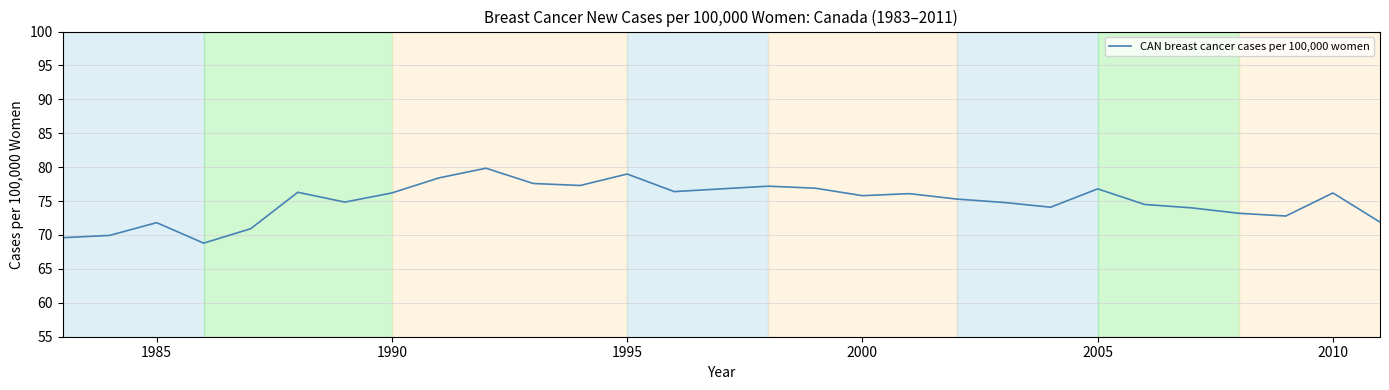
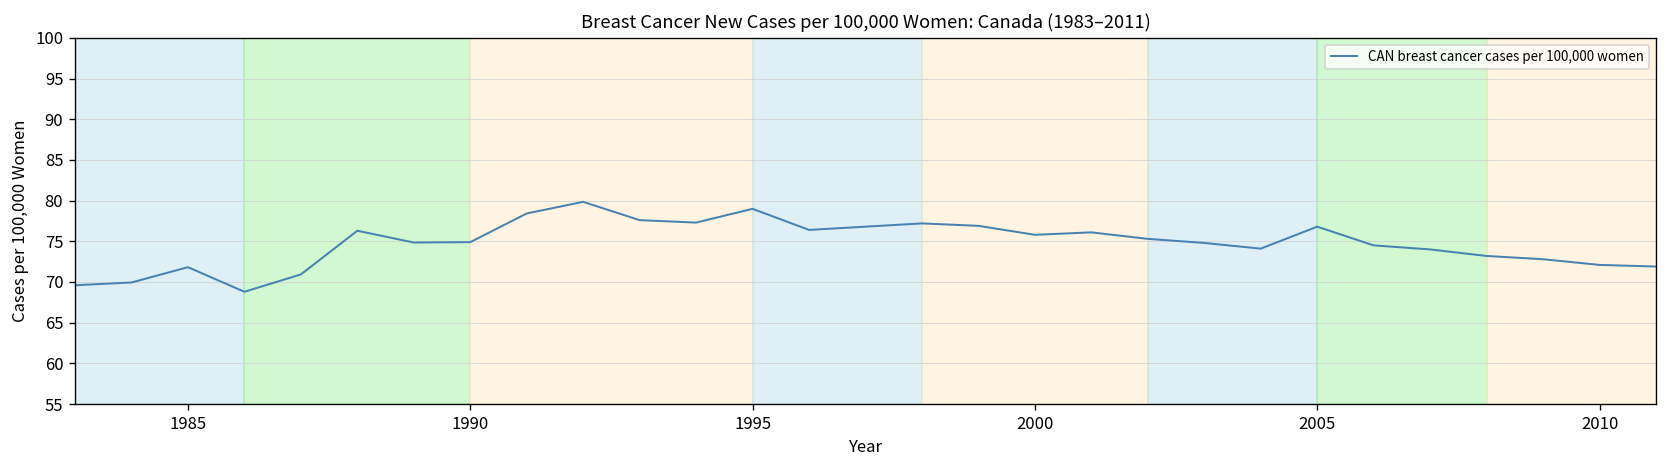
1990: 76 -> 75
2010: 76 -> 72
